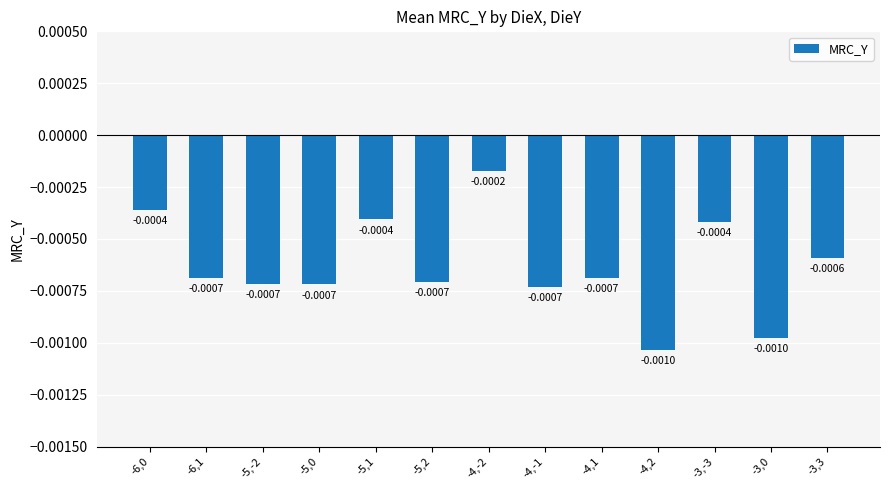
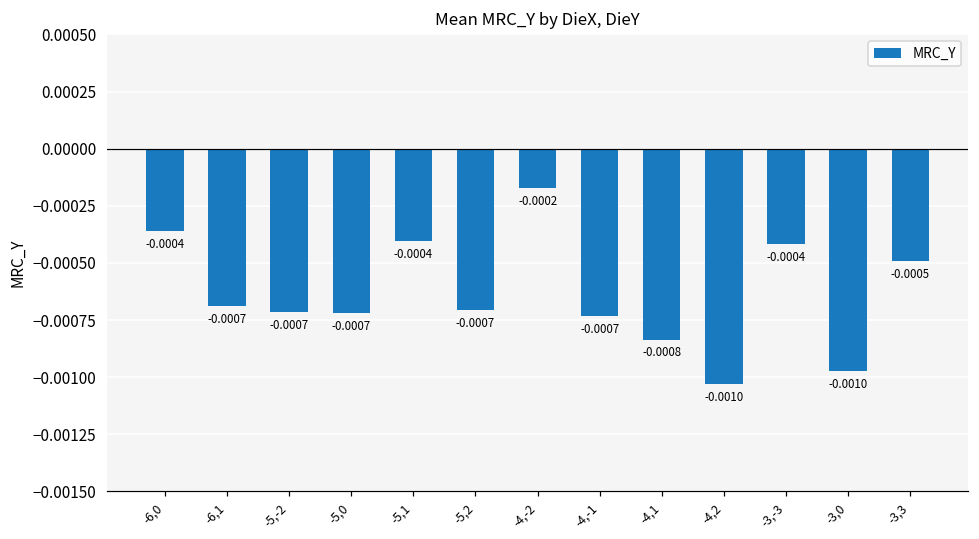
-4,1: -0.0007 -> -0.0008
-3,3: -0.0006 -> -0.0005
